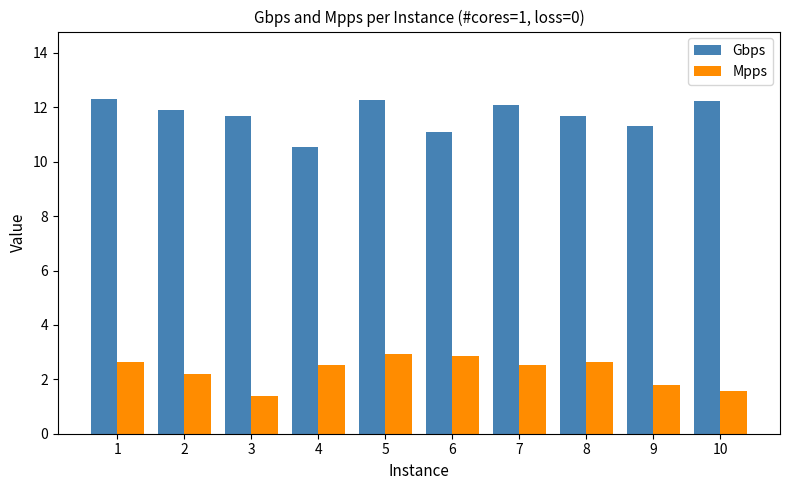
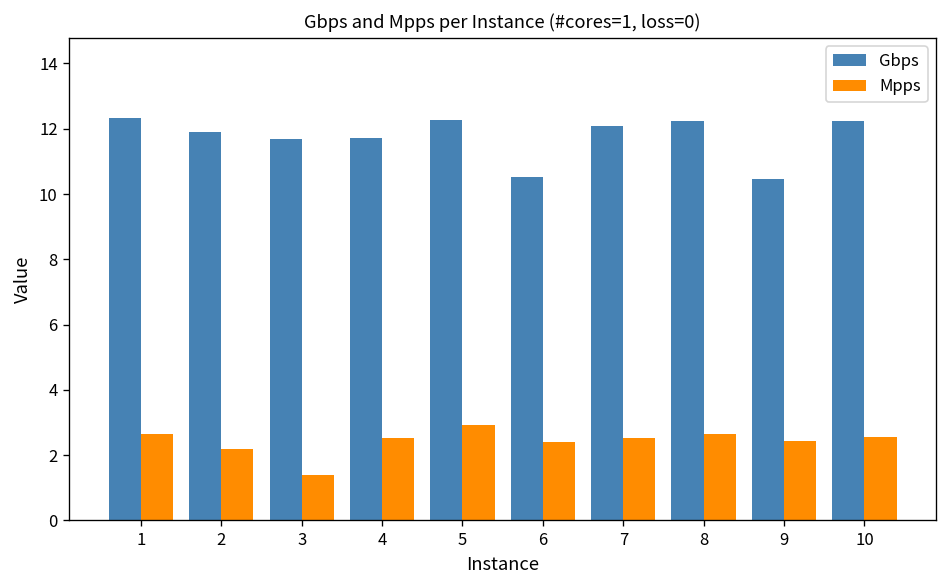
Gbps, 4: 10.5 -> 11.7
Gbps, 6: 11.1 -> 10.5
Mpps, 6: 2.8 -> 2.4
Gbps, 8: 11.7 -> 12.2
Gbps, 9: 11.3 -> 10.5
Mpps, 9: 1.8 -> 2.4
Mpps, 10: 1.6 -> 2.6
